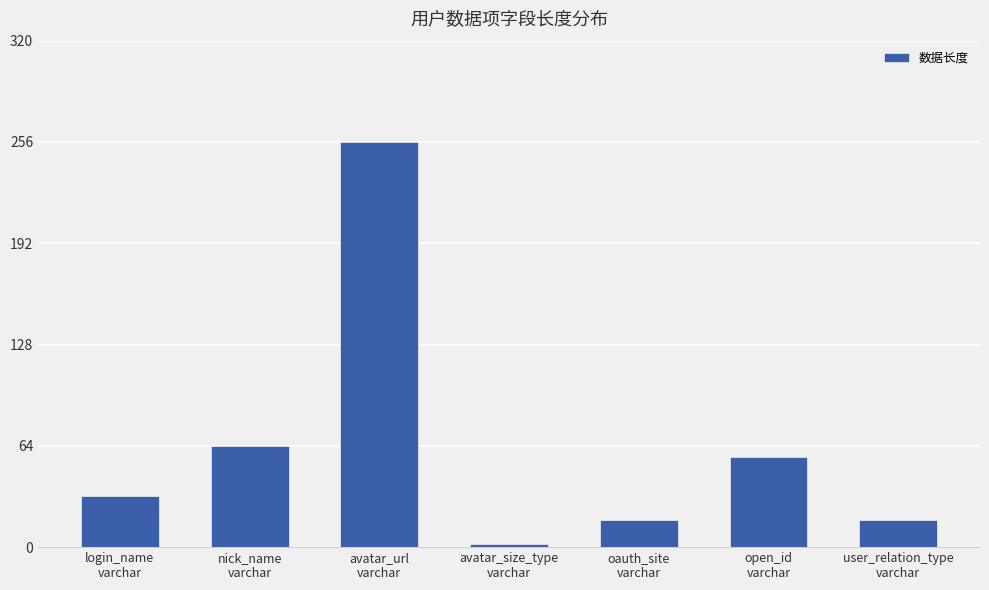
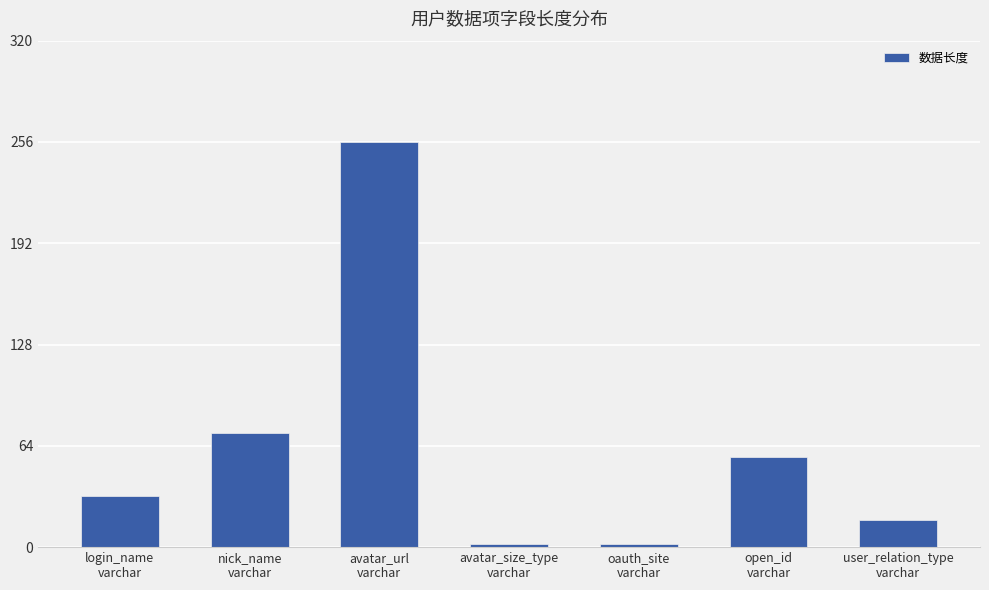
nick_name varchar: 64 -> 72
oauth_site varchar: 17 -> 2
